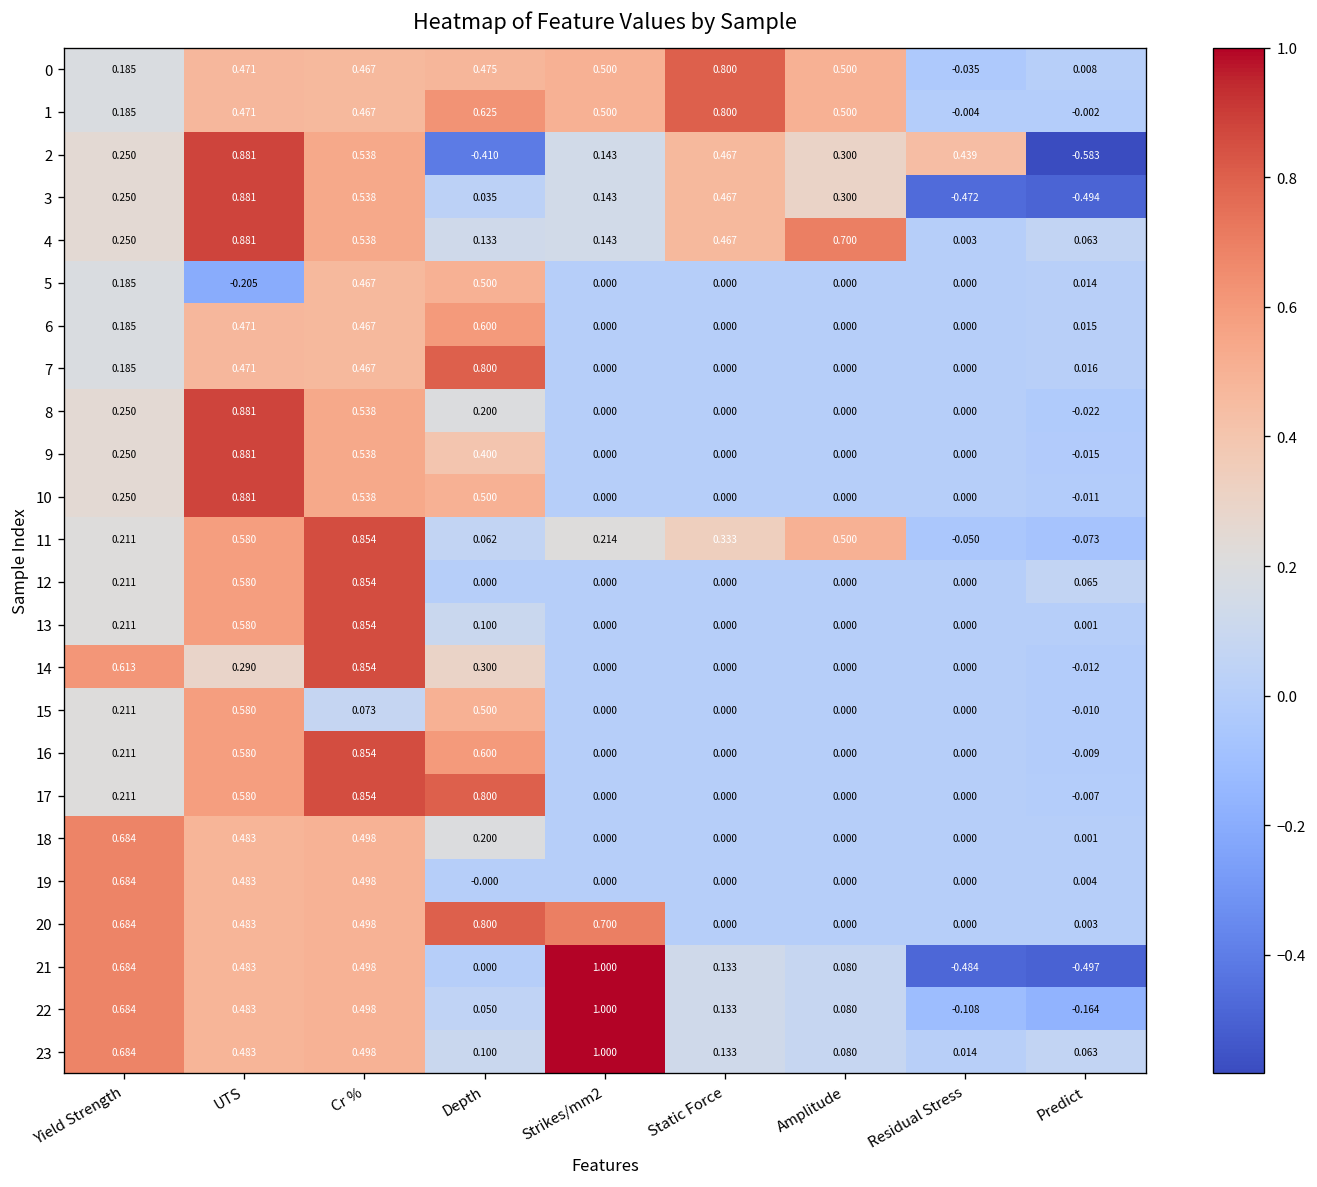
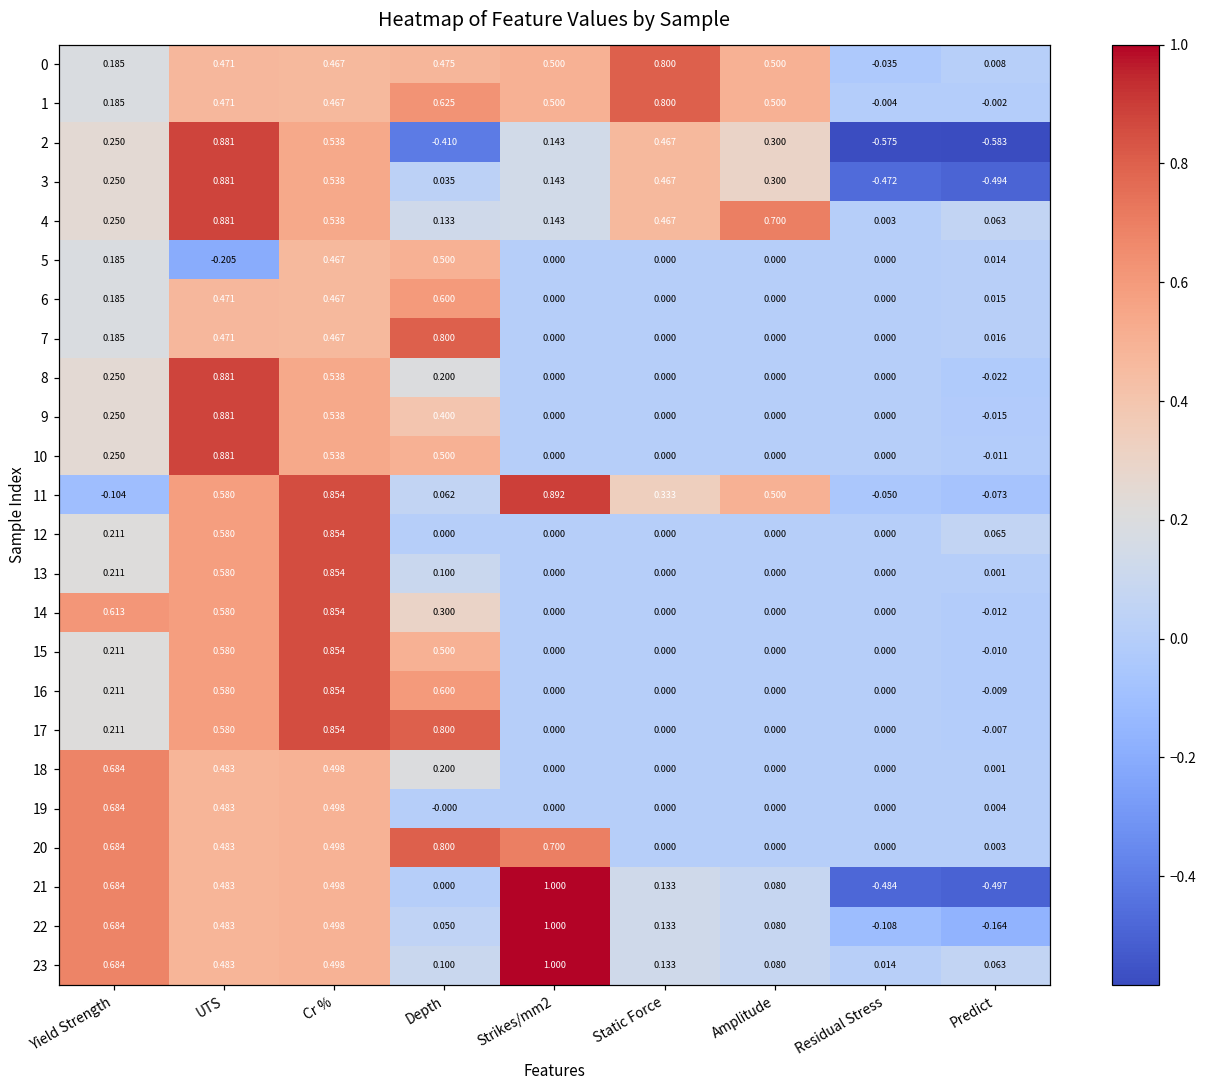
2, Residual Stress: 0.439 -> -0.575
11, Yield Strength: 0.211 -> -0.104
11, Strikes/mm2: 0.214 -> 0.892
14, UTS: 0.290 -> 0.580
15, Cr %: 0.073 -> 0.854
